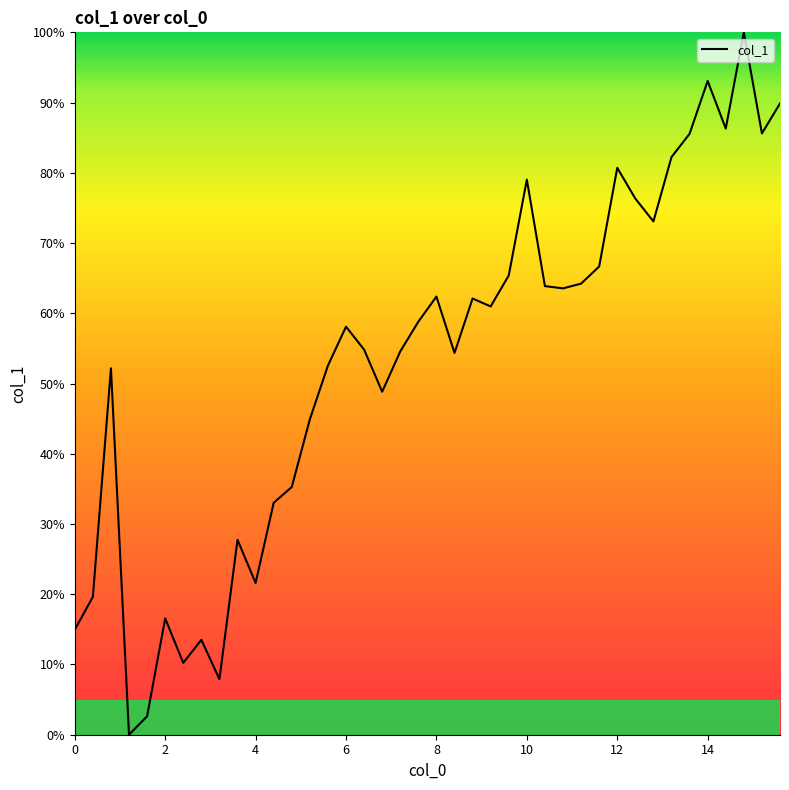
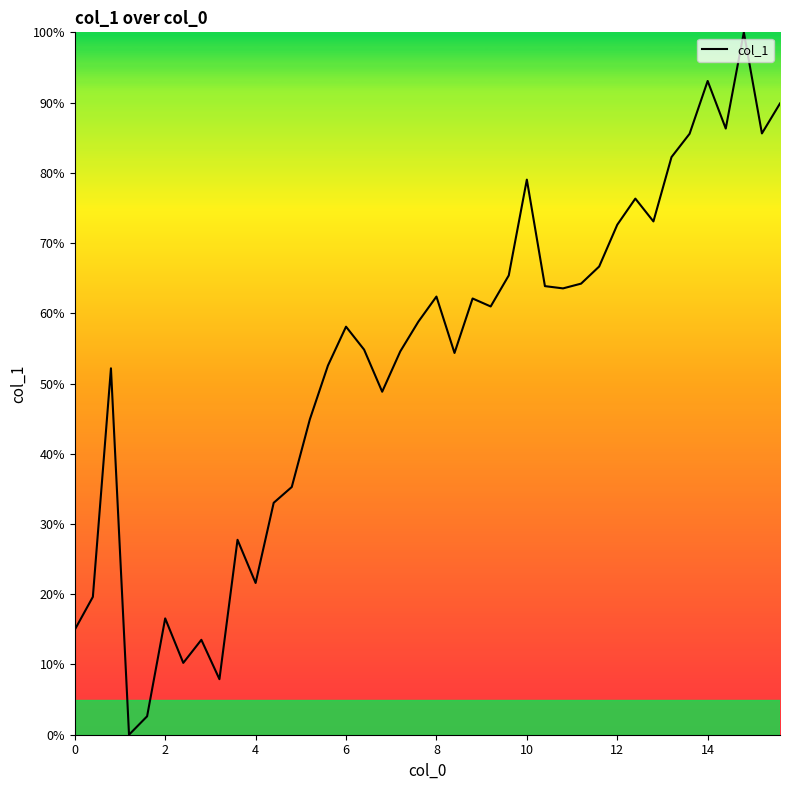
12: 81% -> 73%
